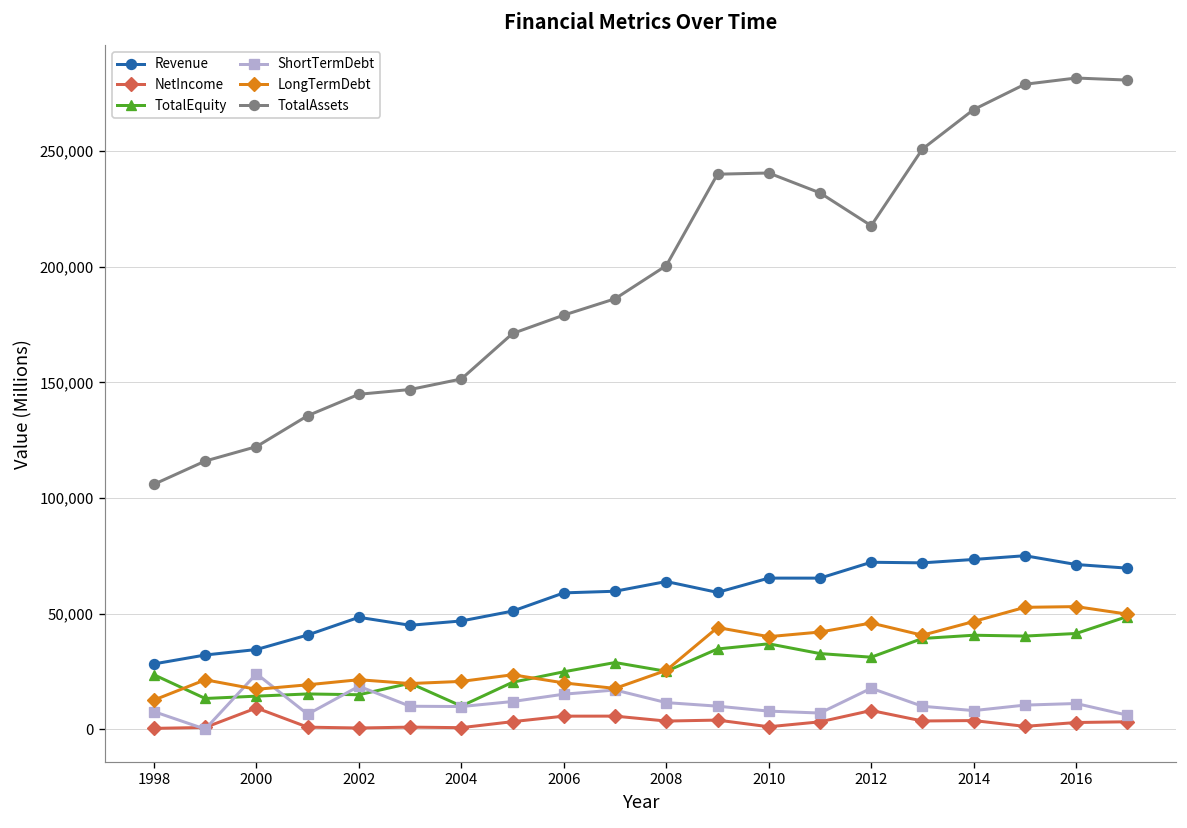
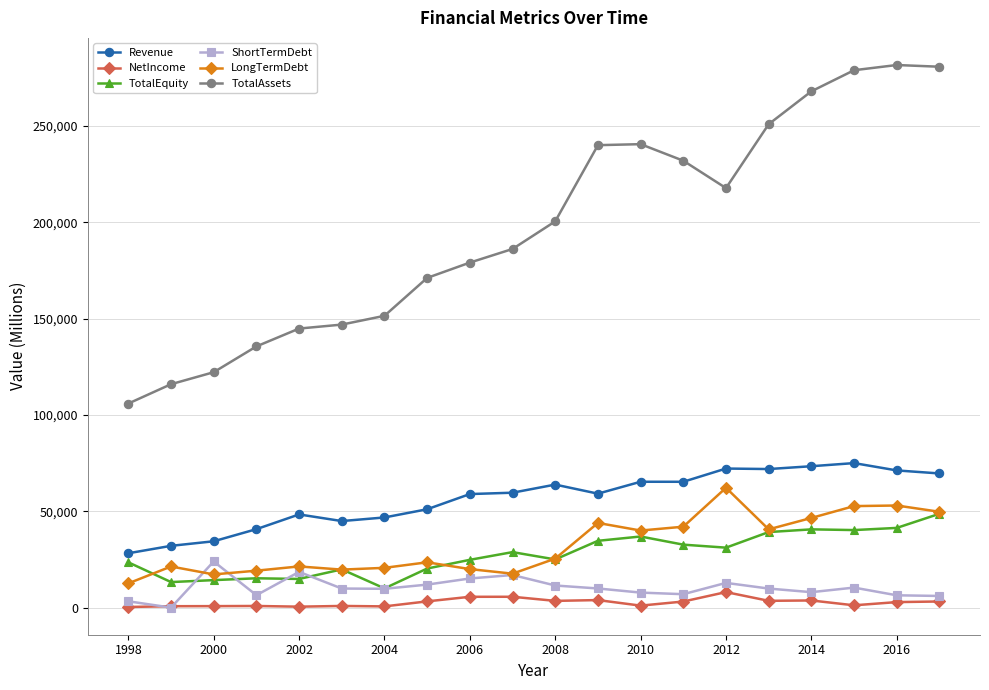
ShortTermDebt, 1998: 8,000 -> 3,000
NetIncome, 2000: 9,000 -> 1,000
ShortTermDebt, 2012: 18,000 -> 13,000
LongTermDebt, 2012: 46,000 -> 62,000
ShortTermDebt, 2016: 11,000 -> 6,000
